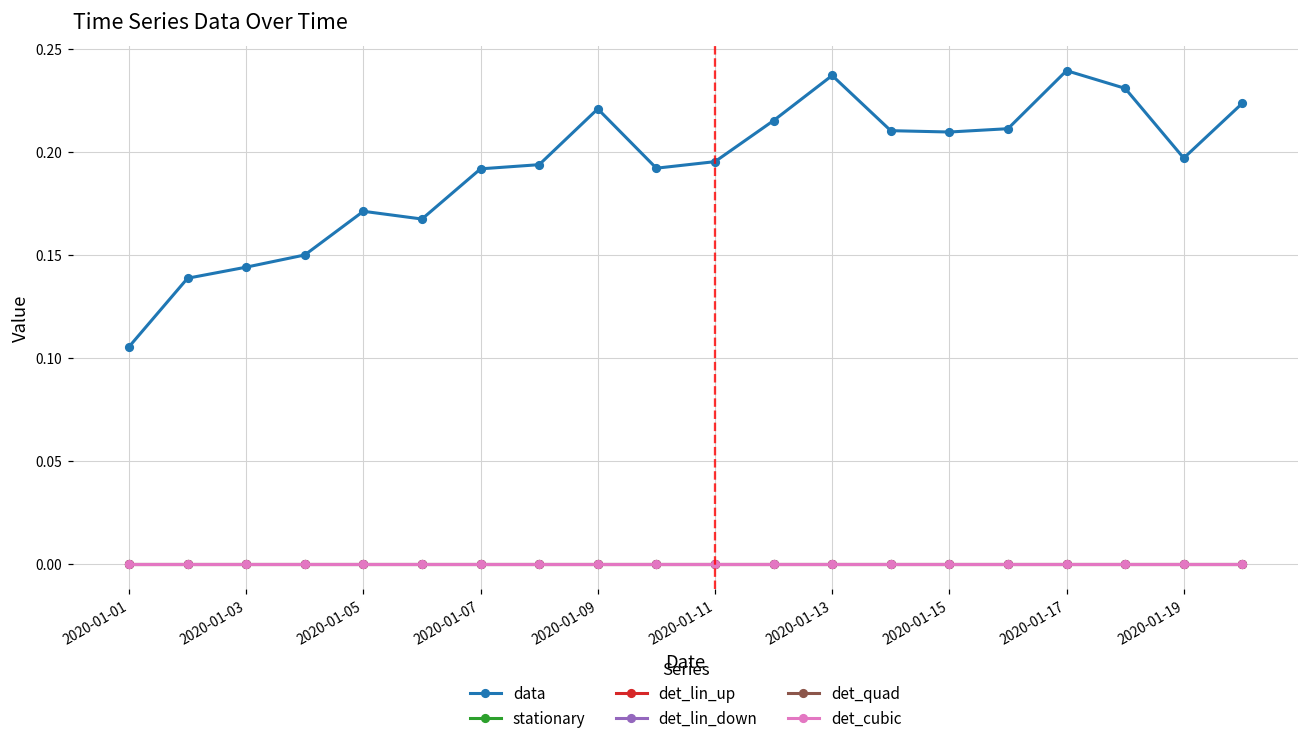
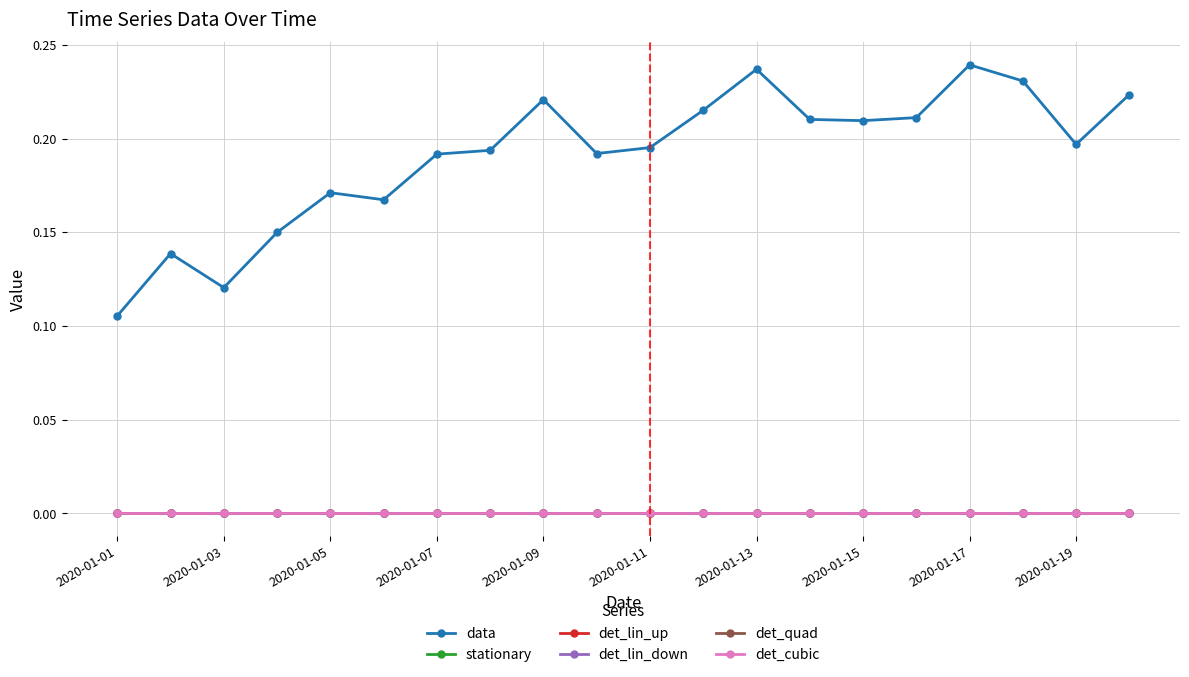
data, 2020-01-03: 0.144 -> 0.120
